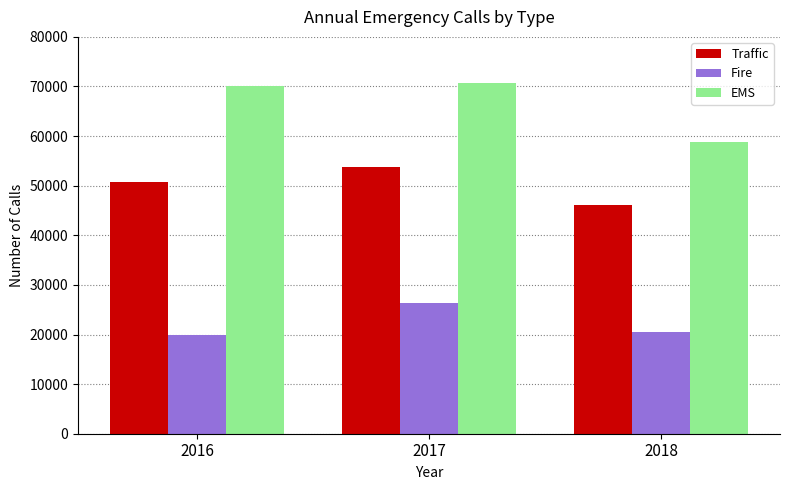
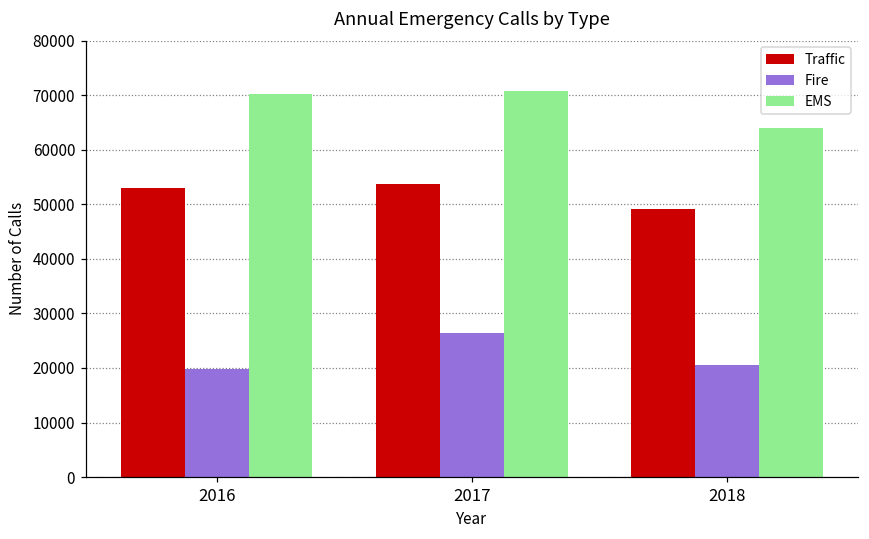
Traffic, 2016: 51000 -> 53000
Traffic, 2018: 46000 -> 49000
EMS, 2018: 59000 -> 64000
